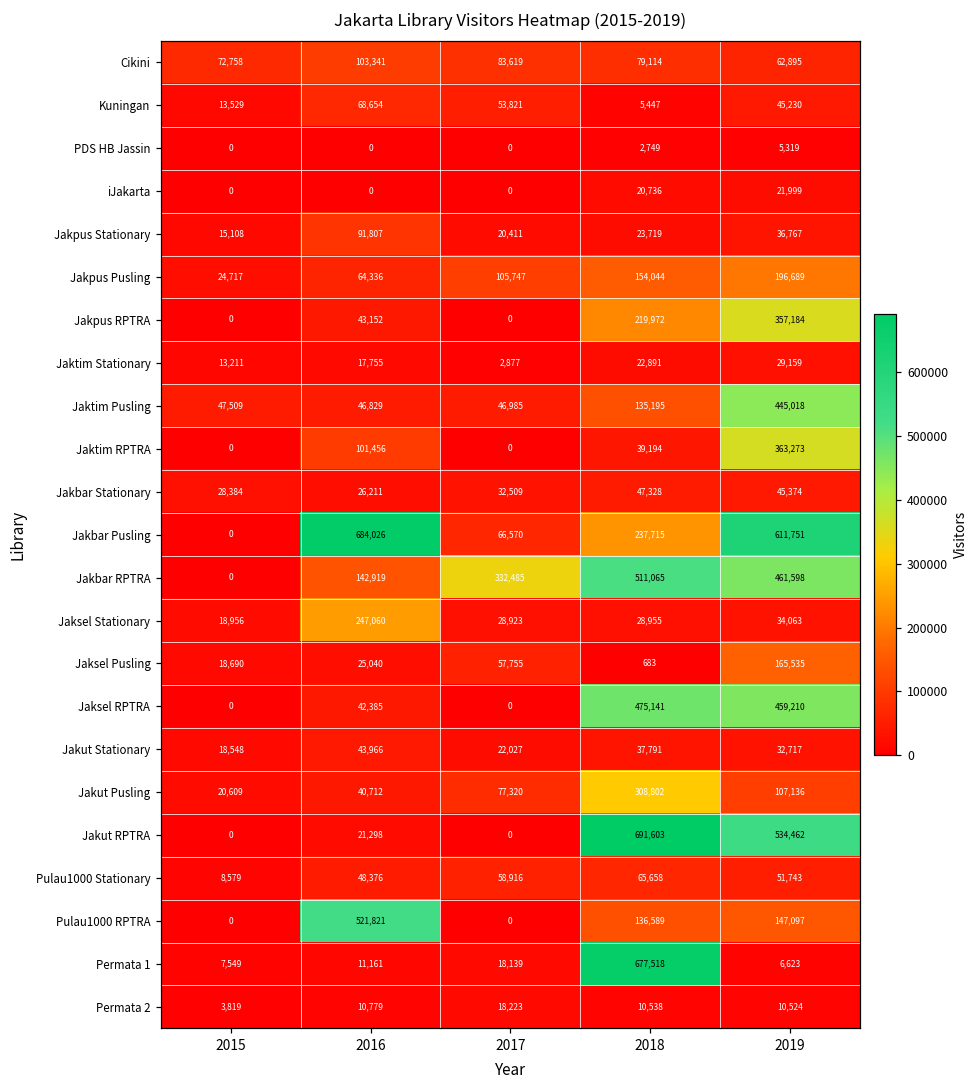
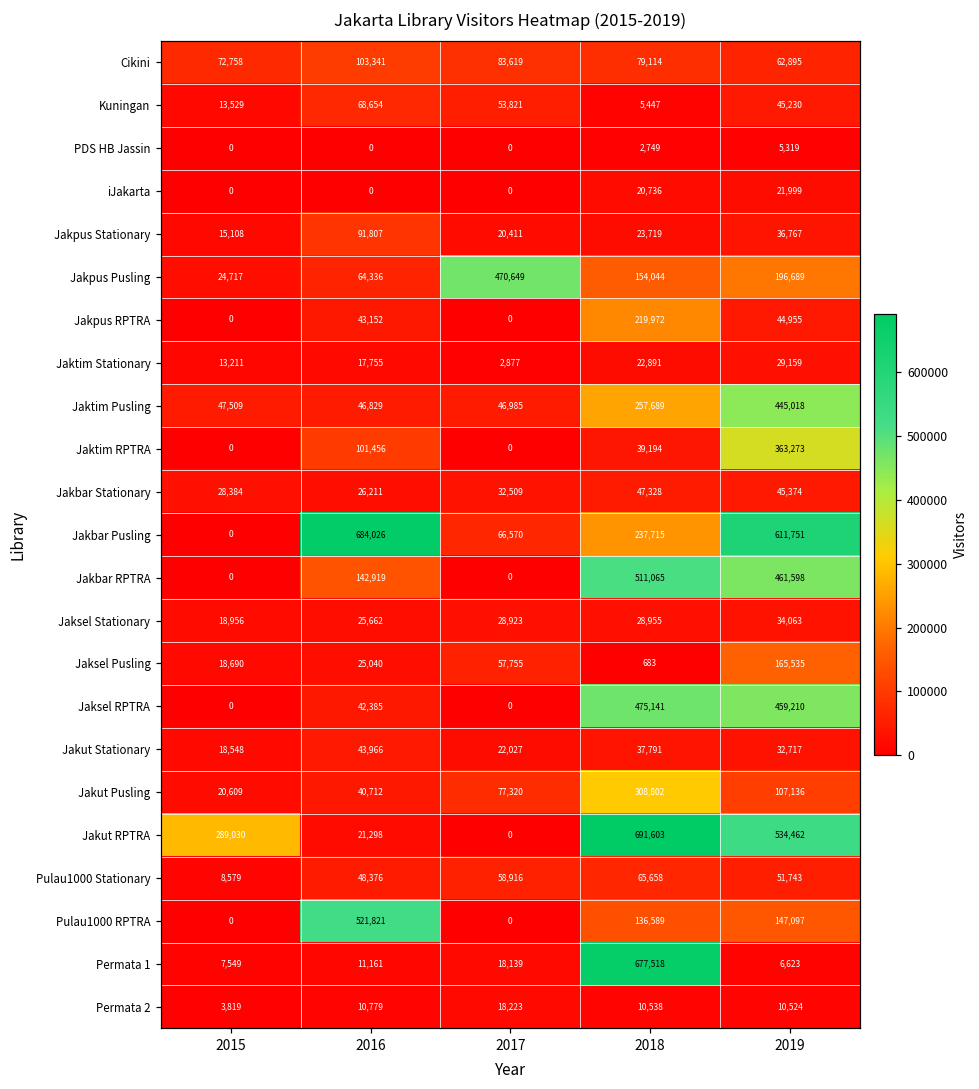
Jakpus Pusling, 2017: 105,747 -> 470,649
Jakpus RPTRA, 2019: 357,184 -> 44,955
Jaktim Pusling, 2018: 135,195 -> 257,689
Jakbar RPTRA, 2017: 332,485 -> 0
Jaksel Stationary, 2016: 247,060 -> 25,662
Jakut RPTRA, 2015: 0 -> 289,030
